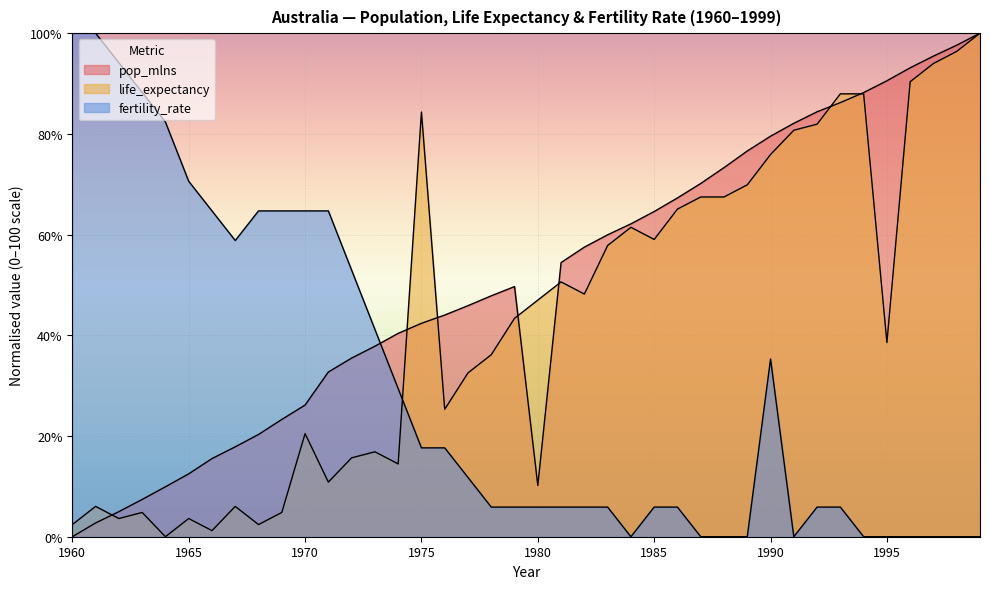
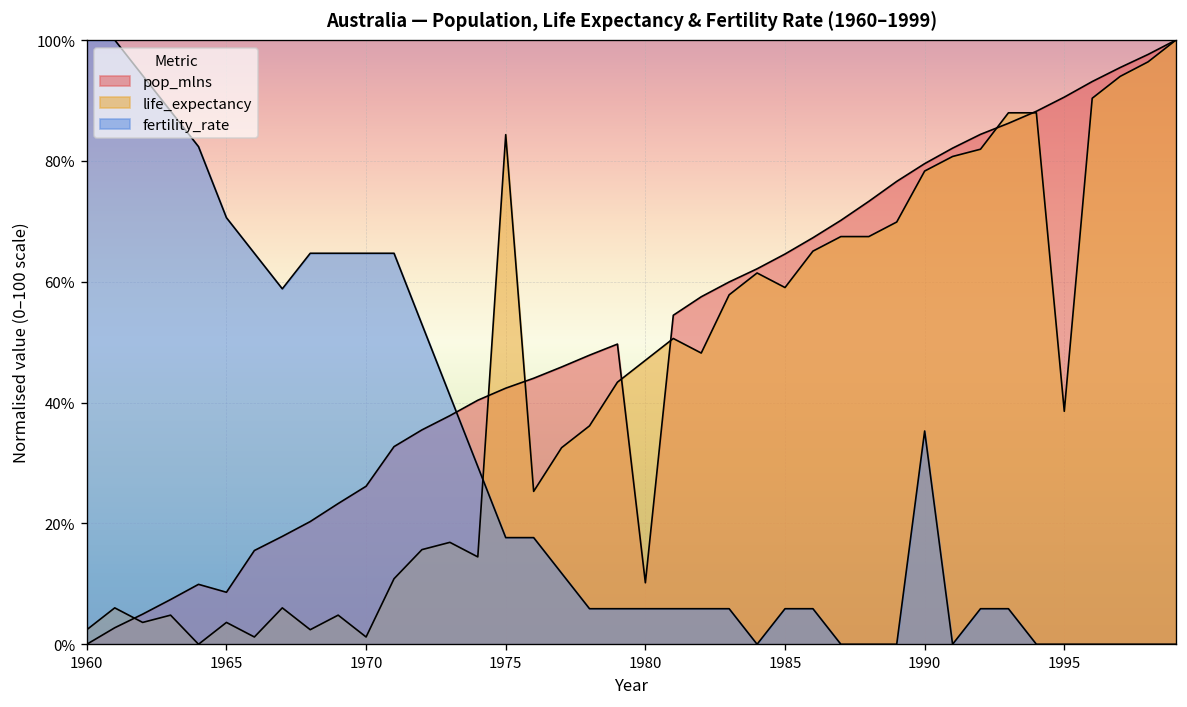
pop_mlns, 1965: 12% -> 9%
life_expectancy, 1970: 20% -> 1%
life_expectancy, 1990: 76% -> 78%
